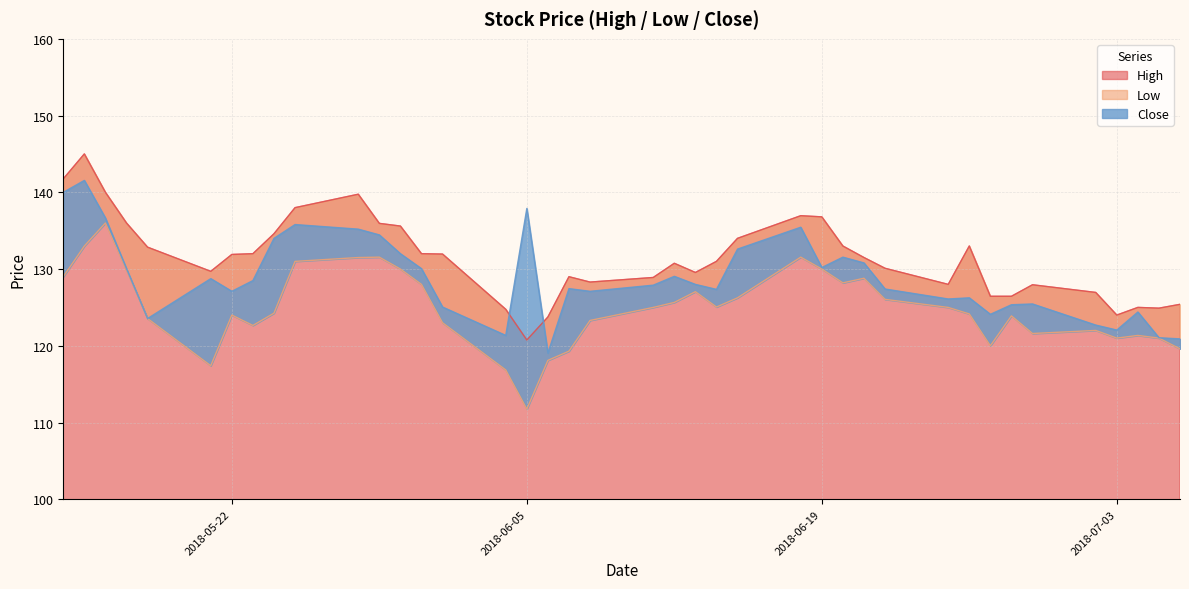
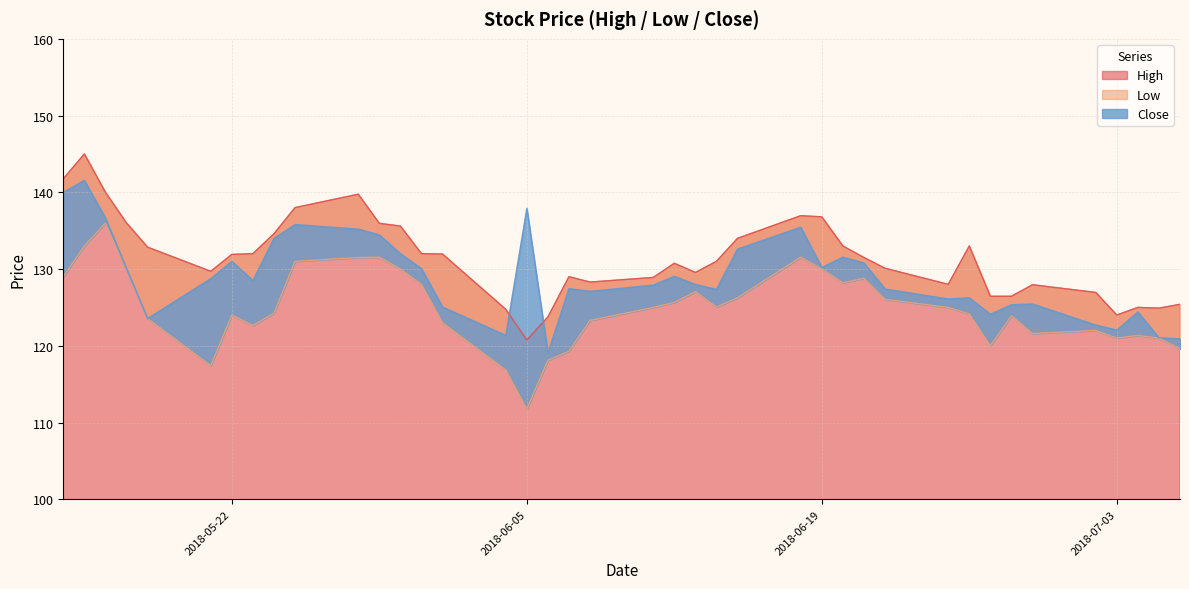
Close, 2018-05-22: 127 -> 131
